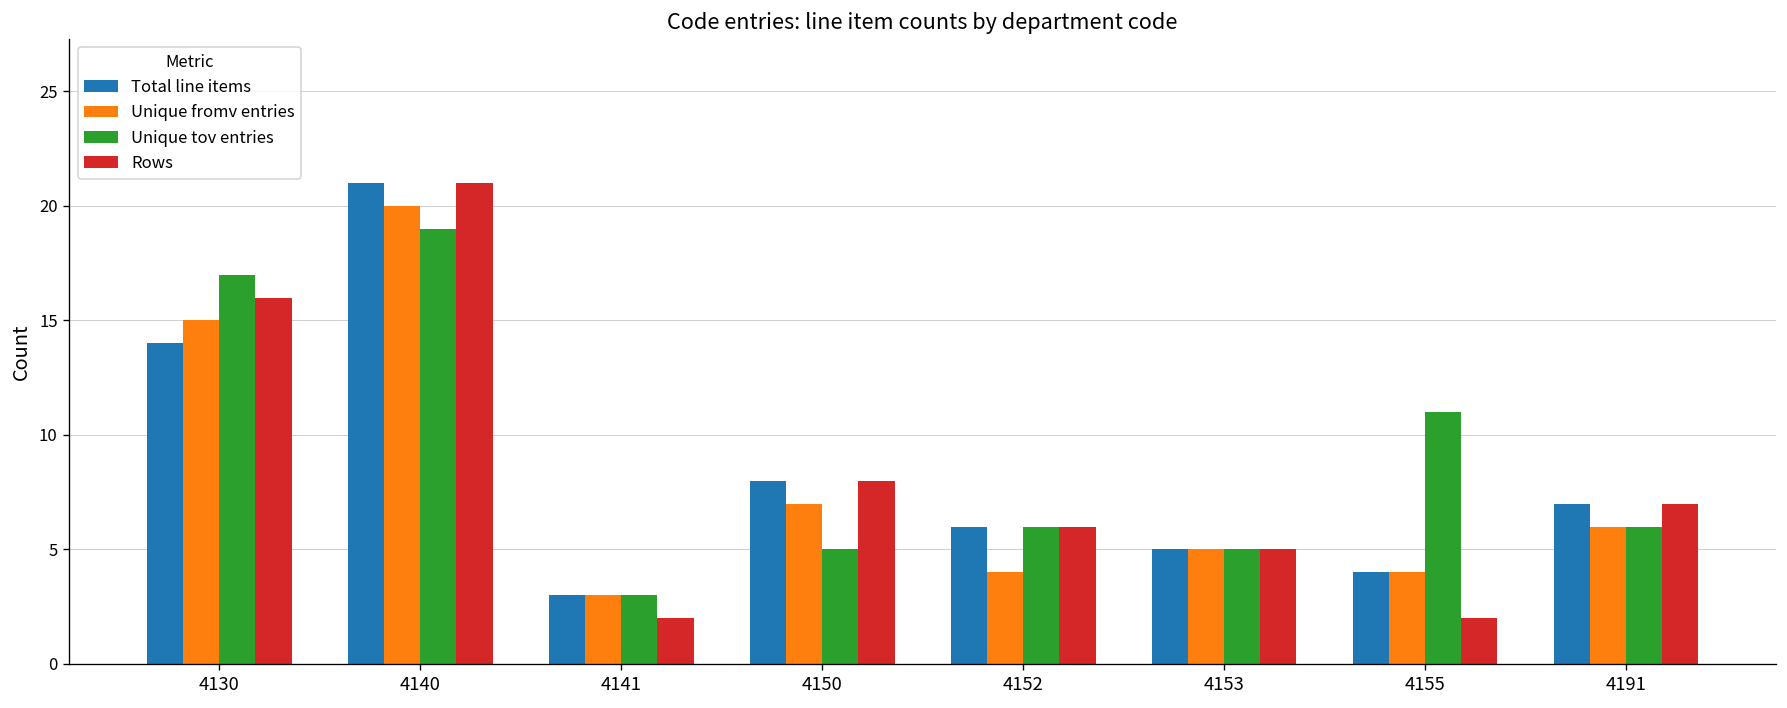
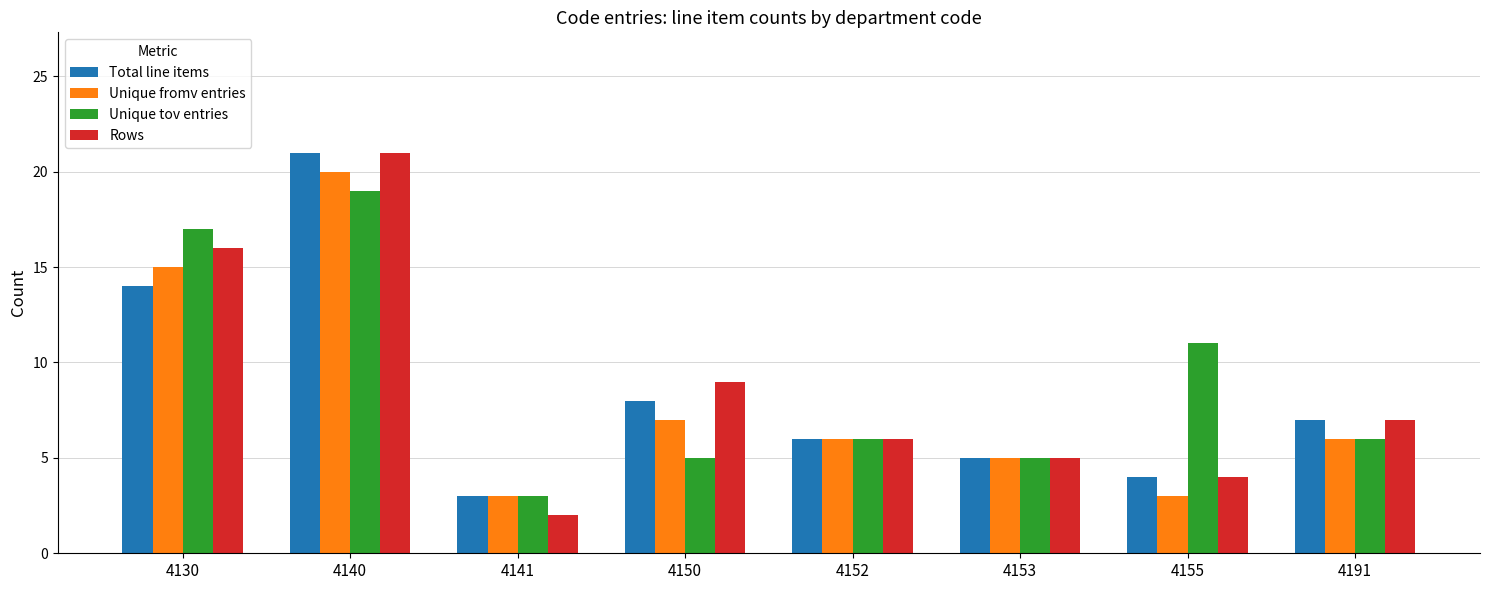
Rows, 4150: 8 -> 9
Unique fromv entries, 4152: 4 -> 6
Unique fromv entries, 4155: 4 -> 3
Rows, 4155: 2 -> 4
